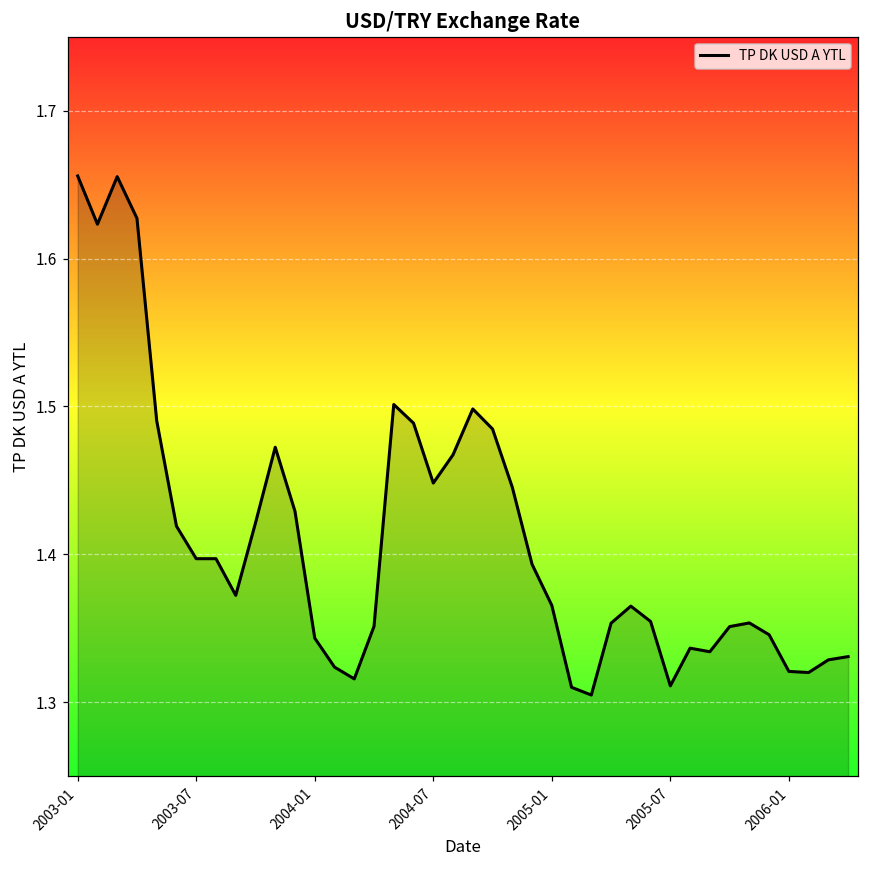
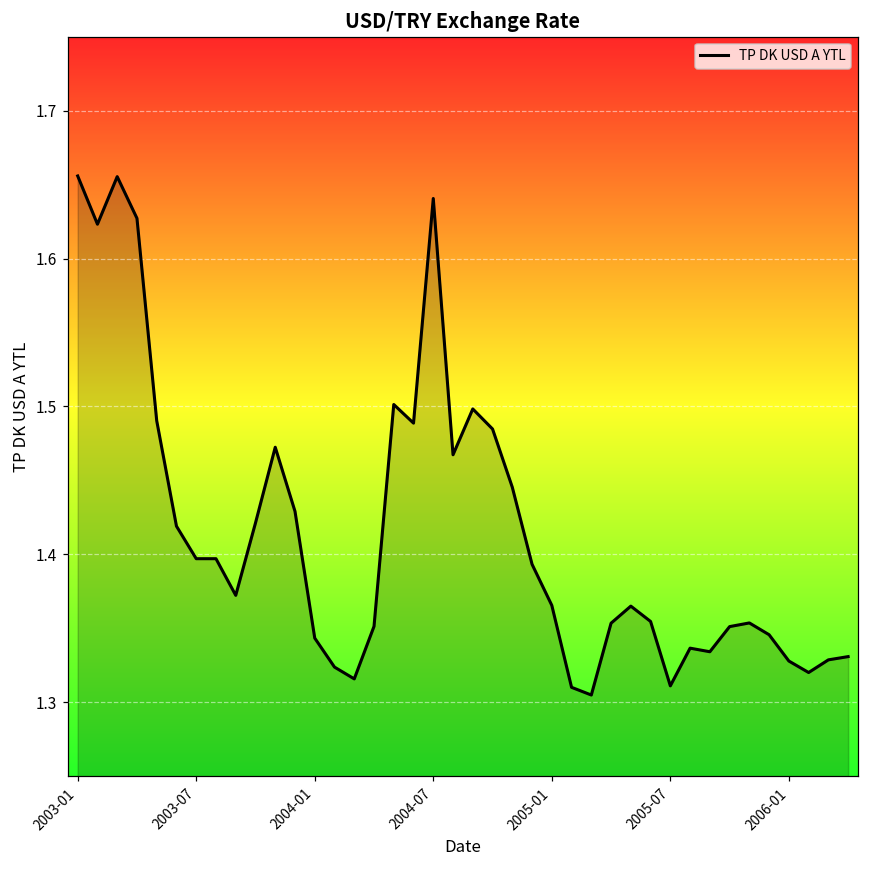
2004-07: 1.448 -> 1.641
2006-01: 1.321 -> 1.328
